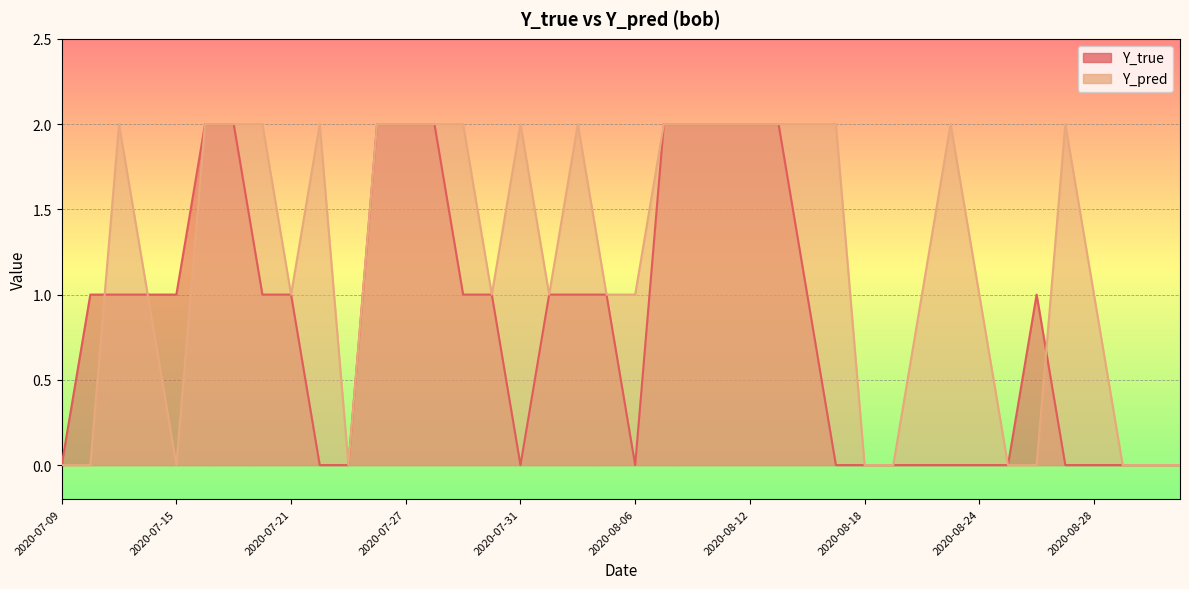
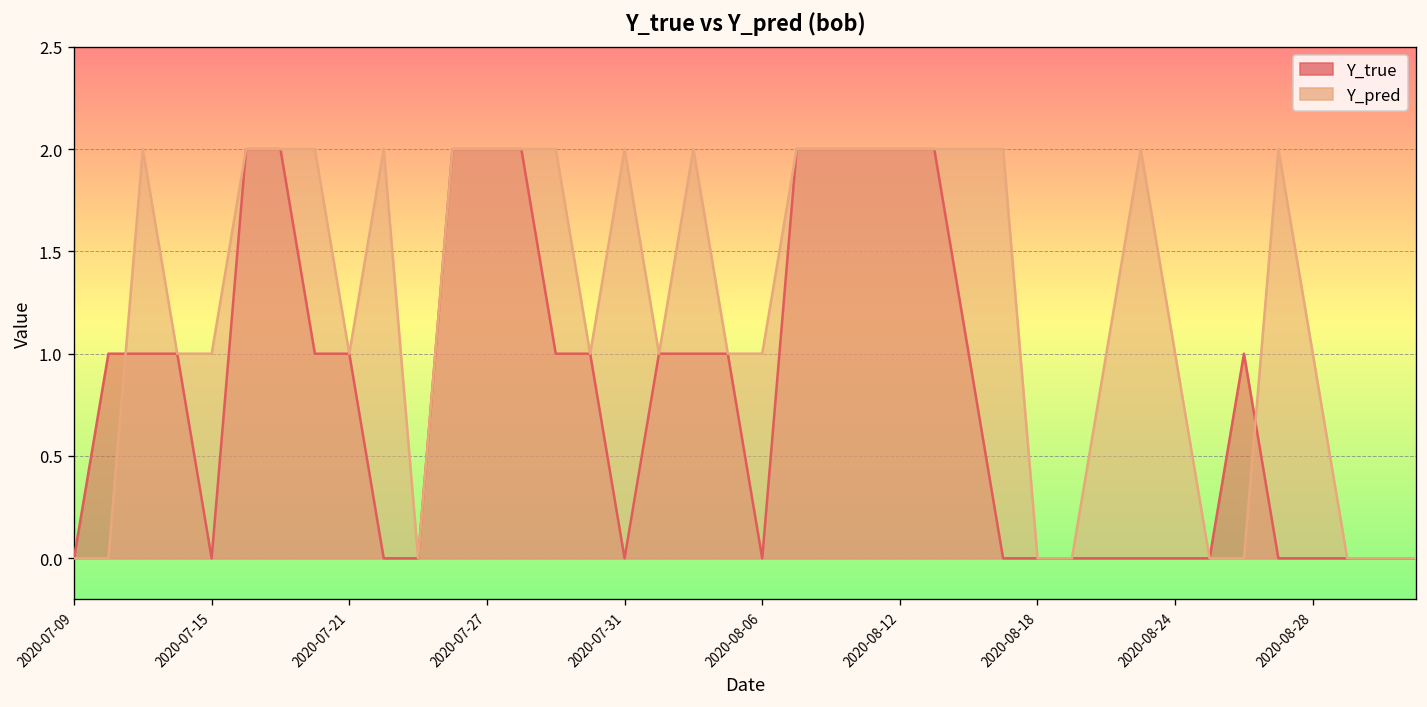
Y_true, 2020-07-15: 1 -> 0
Y_pred, 2020-07-15: 0 -> 1
